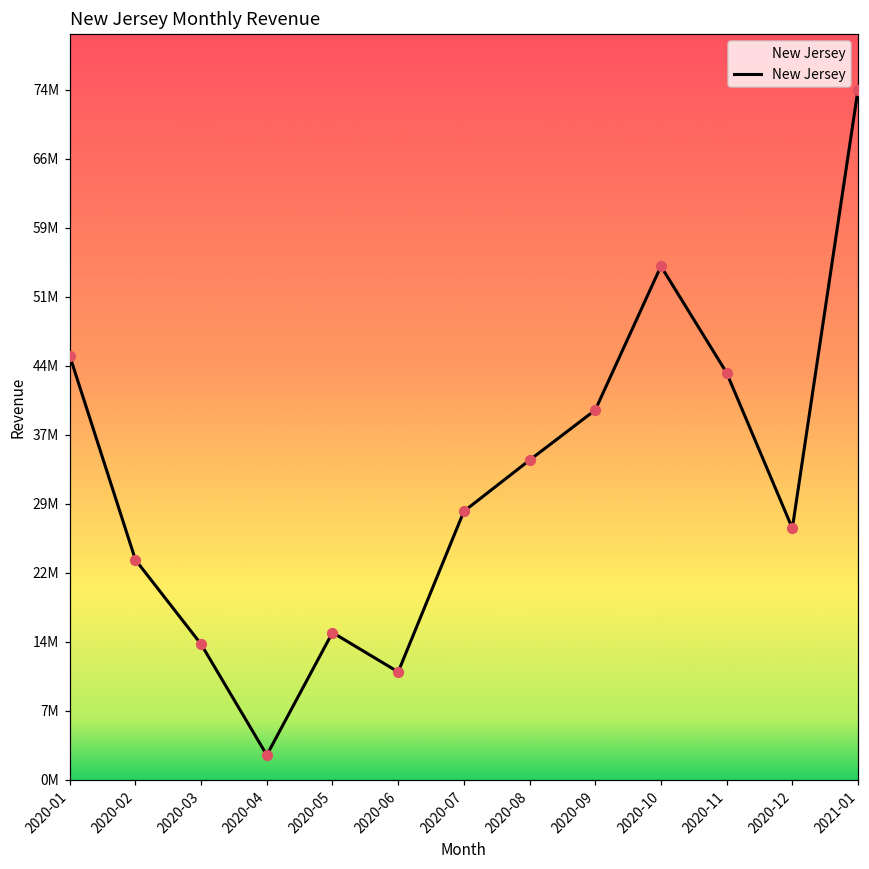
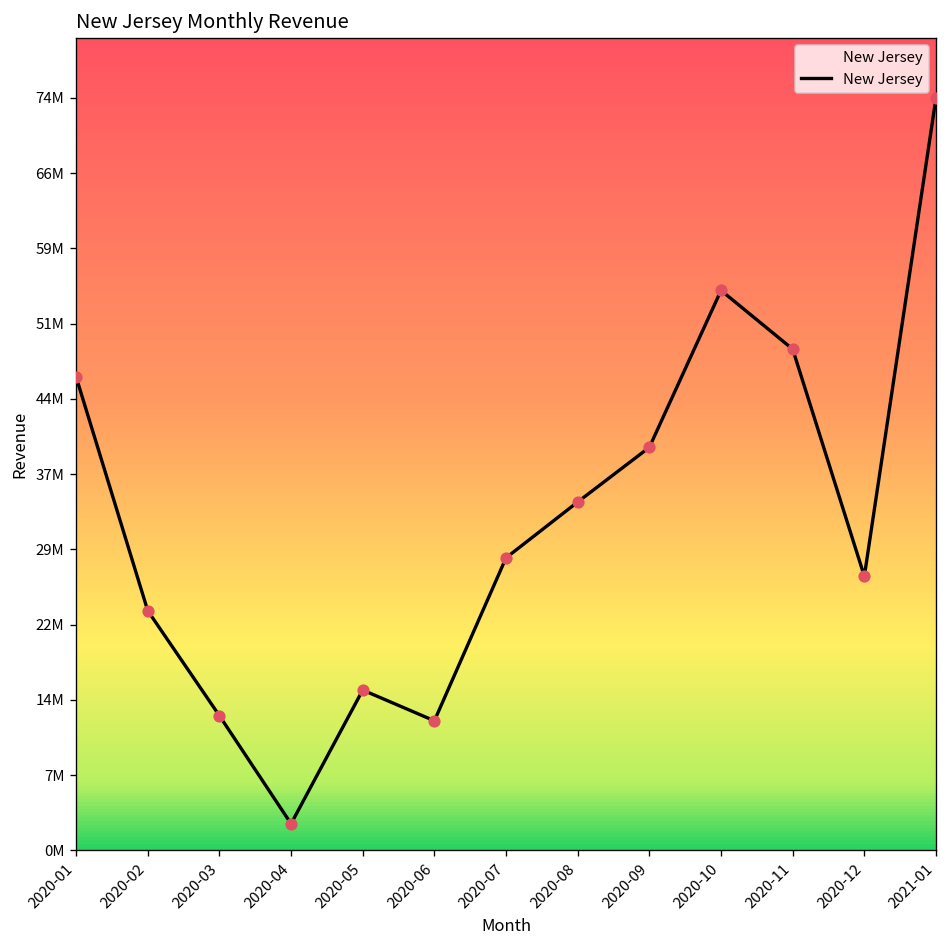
2020-01: 46000000 -> 47000000
2020-03: 15000000 -> 13000000
2020-06: 12000000 -> 13000000
2020-11: 44000000 -> 49000000
